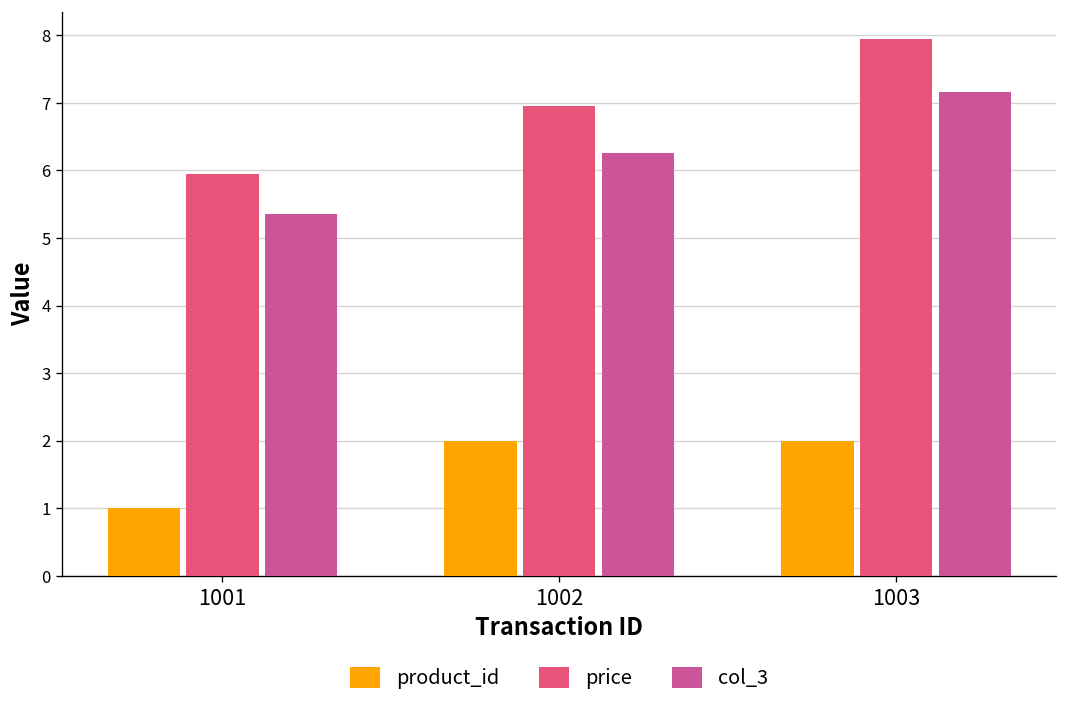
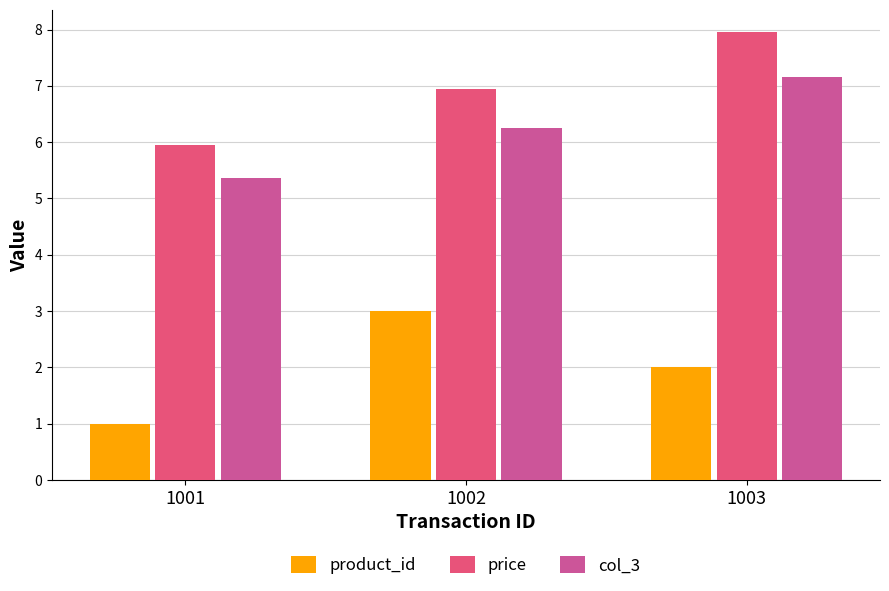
product_id, 1002: 2 -> 3
